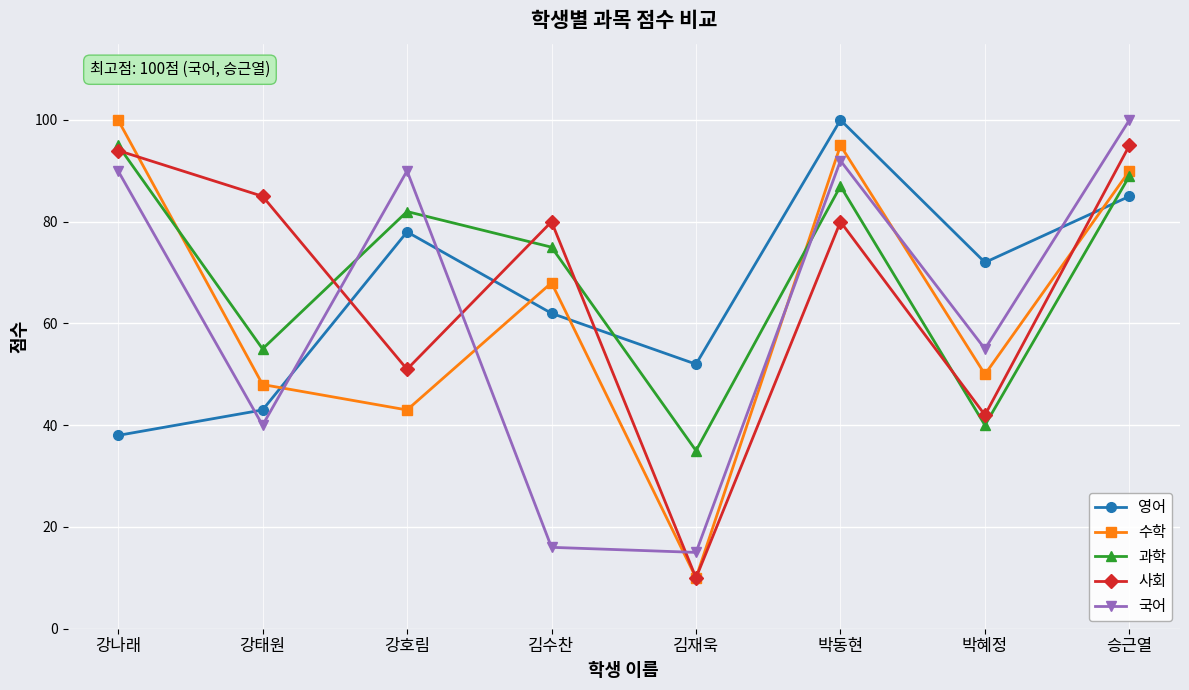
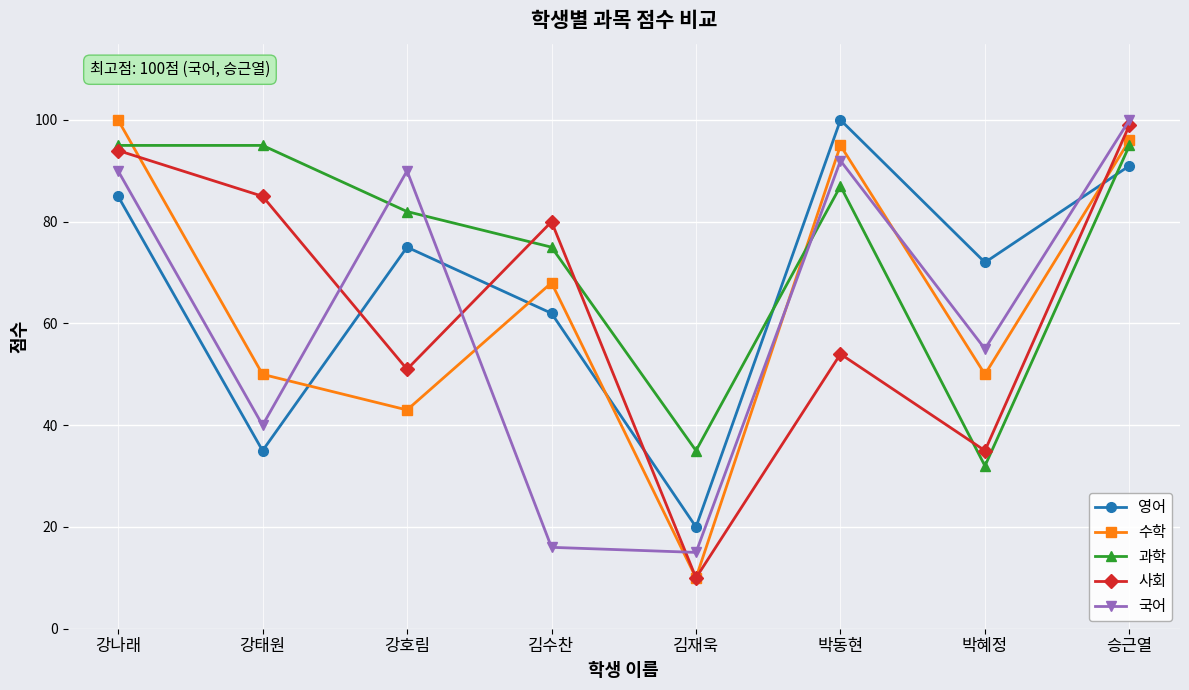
영어, 강나래: 38 -> 85
영어, 강태원: 43 -> 35
수학, 강태원: 48 -> 50
과학, 강태원: 55 -> 95
영어, 강호림: 78 -> 75
영어, 김재욱: 52 -> 20
사회, 박동현: 80 -> 54
과학, 박혜정: 40 -> 32
사회, 박혜정: 42 -> 35
영어, 승근열: 85 -> 91
수학, 승근열: 90 -> 96
과학, 승근열: 89 -> 95
사회, 승근열: 95 -> 99
